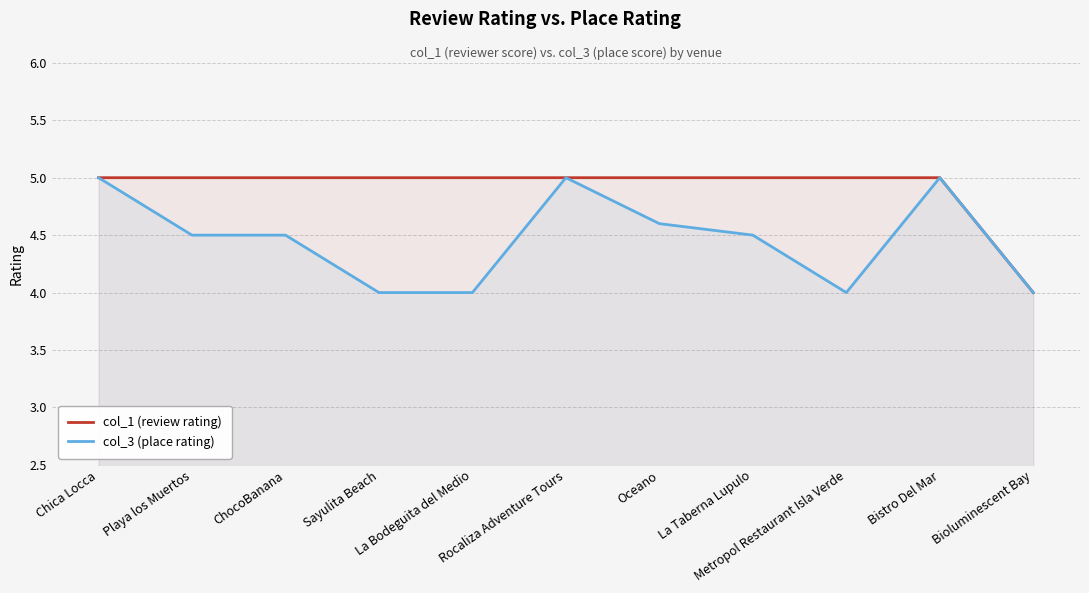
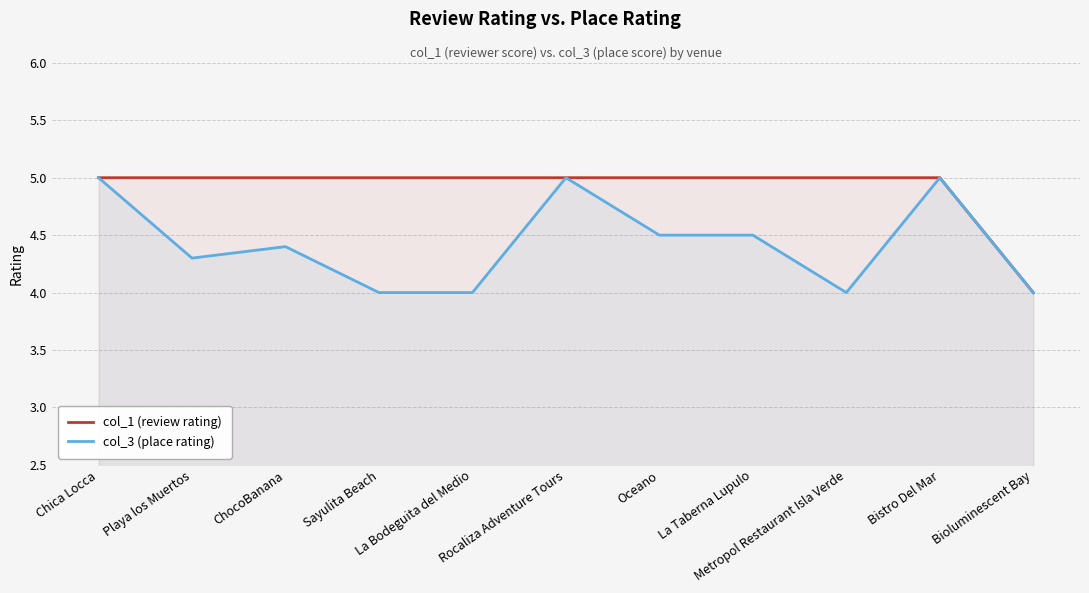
col_3 (place rating), Playa los Muertos: 4.5 -> 4.3
col_3 (place rating), ChocoBanana: 4.5 -> 4.4
col_3 (place rating), Oceano: 4.6 -> 4.5
